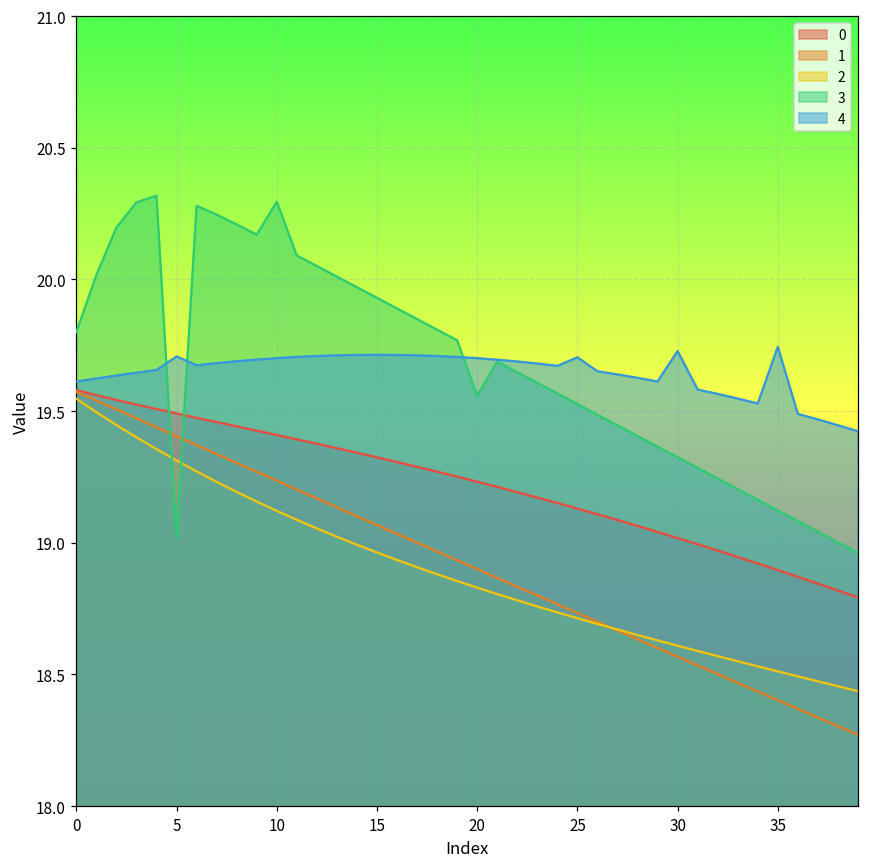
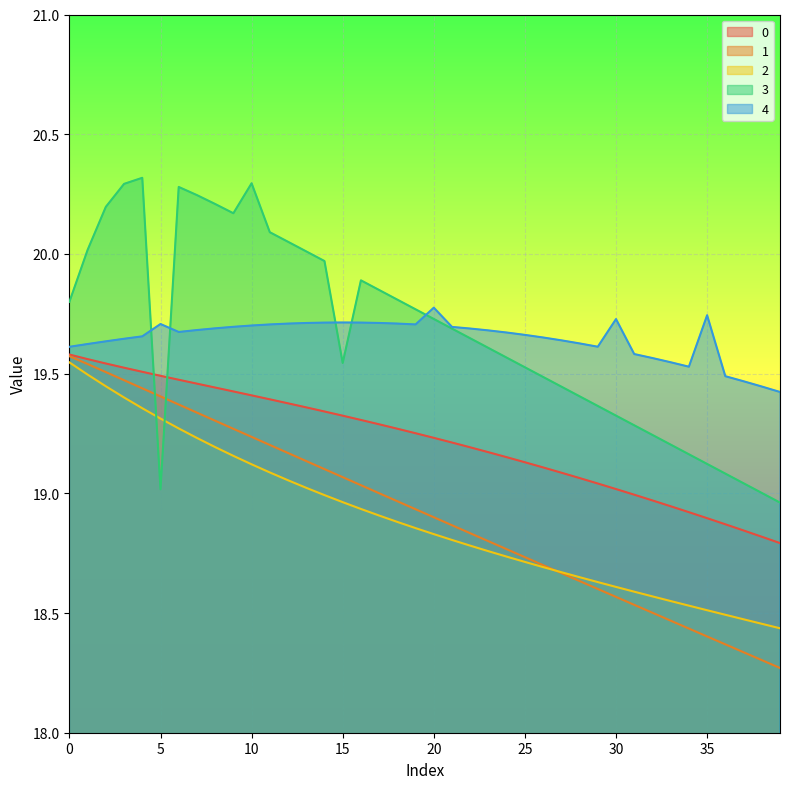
3, 15: 19.93 -> 19.54
3, 20: 19.56 -> 19.73
4, 20: 19.70 -> 19.78
4, 25: 19.70 -> 19.66
